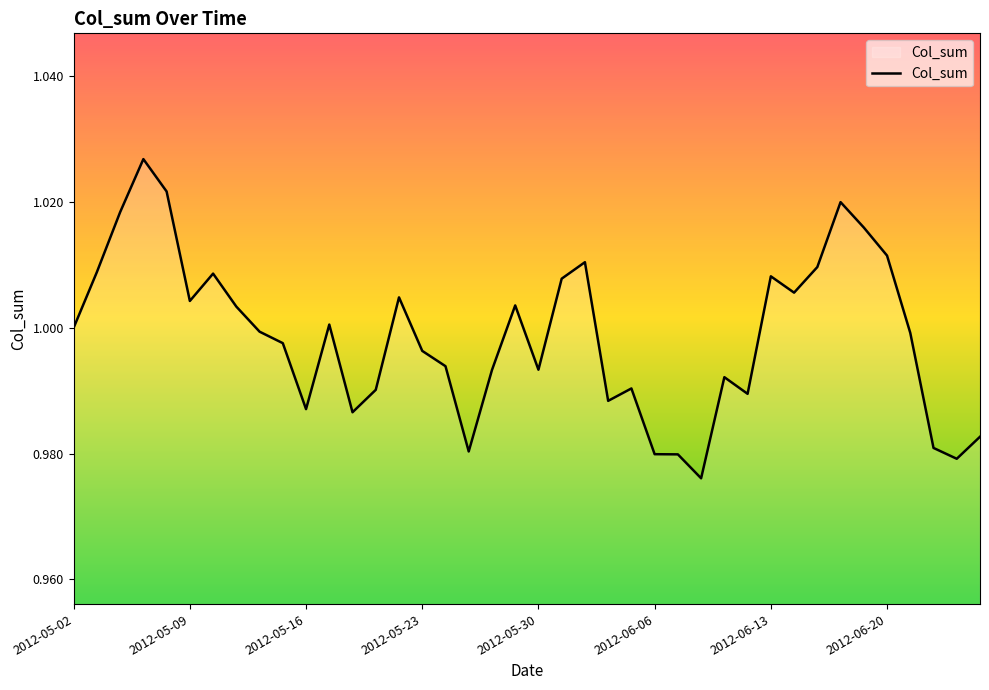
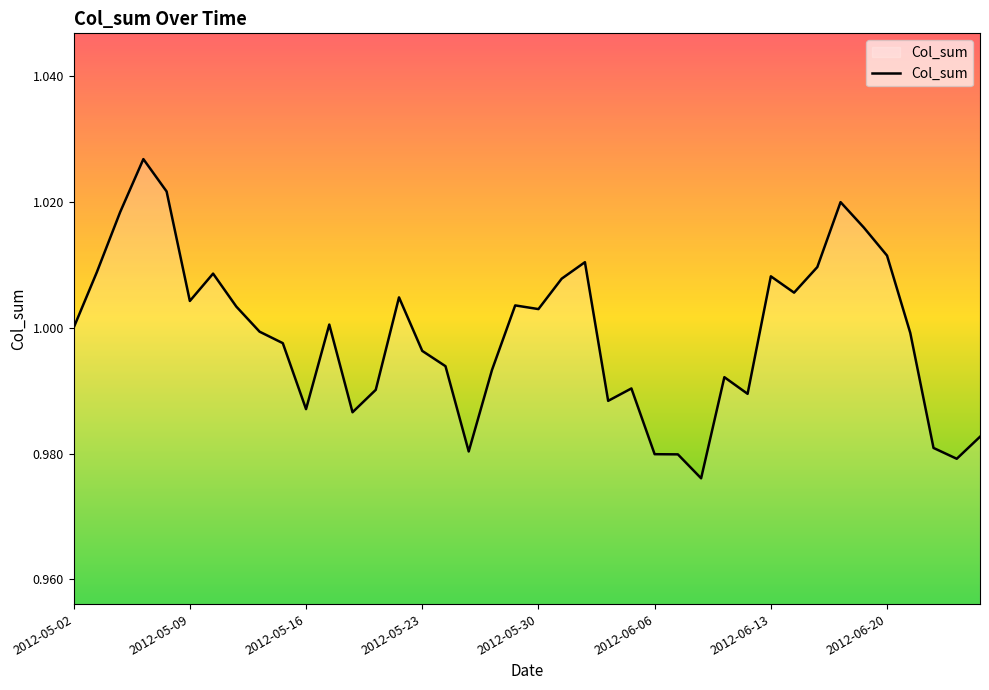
2012-05-30: 0.993 -> 1.003
